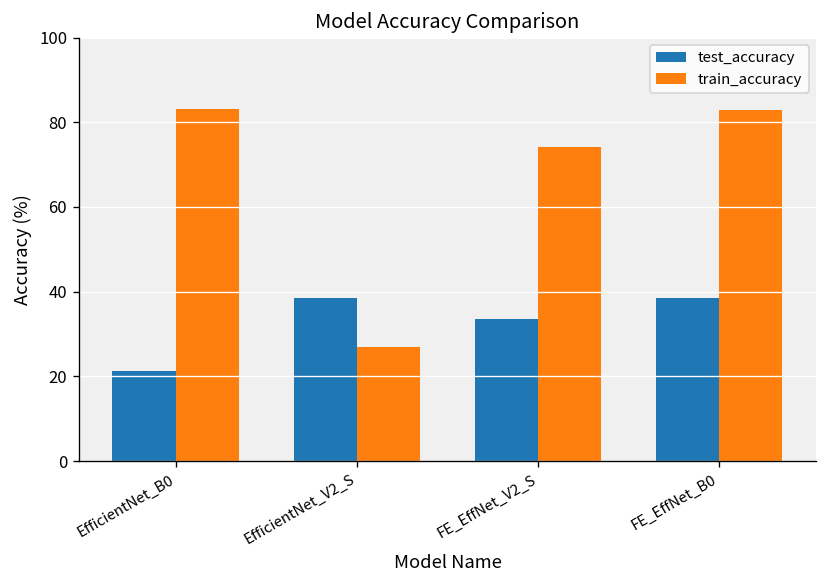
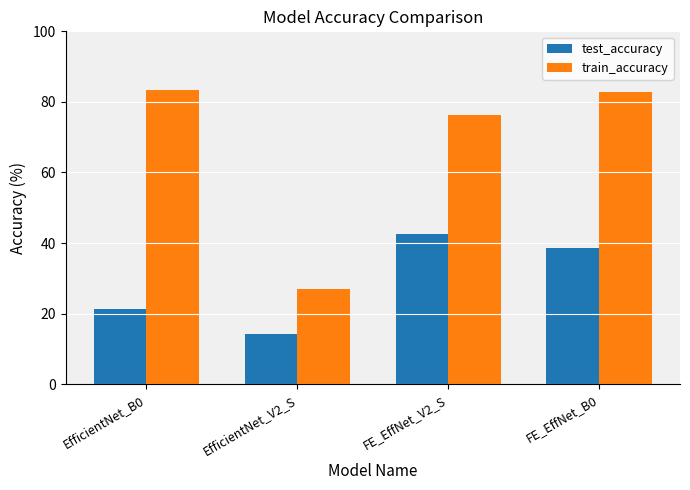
test_accuracy, EfficientNet_V2_S: 39 -> 14
test_accuracy, FE_EffNet_V2_S: 34 -> 43
train_accuracy, FE_EffNet_V2_S: 74 -> 76
